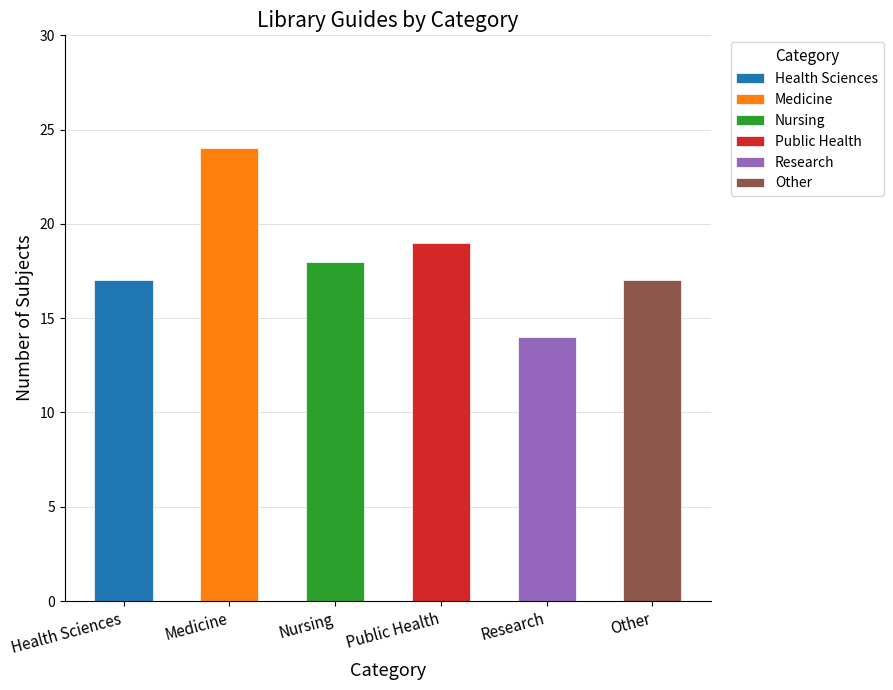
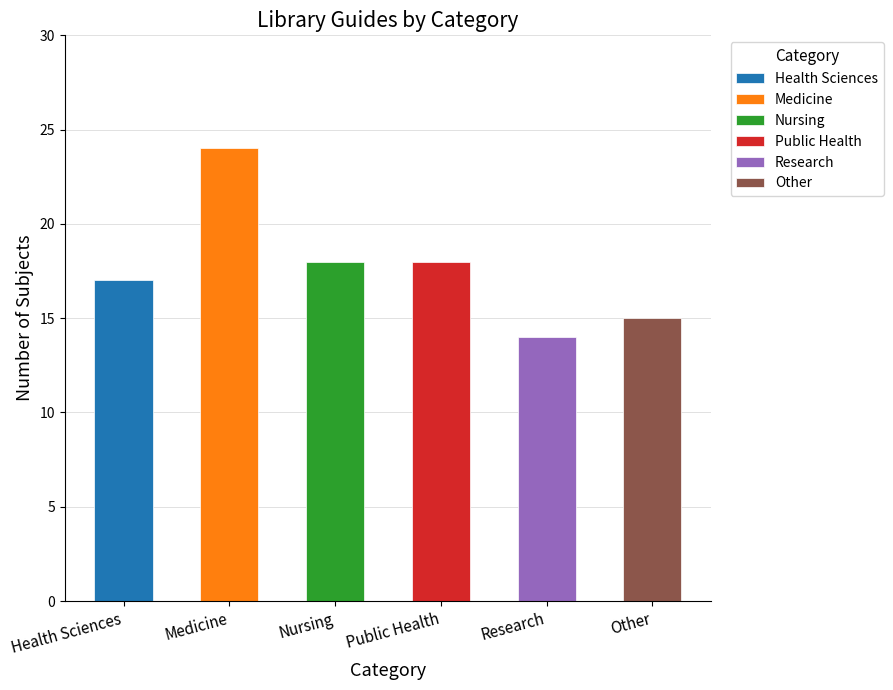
Public Health: 19 -> 18
Other: 17 -> 15
